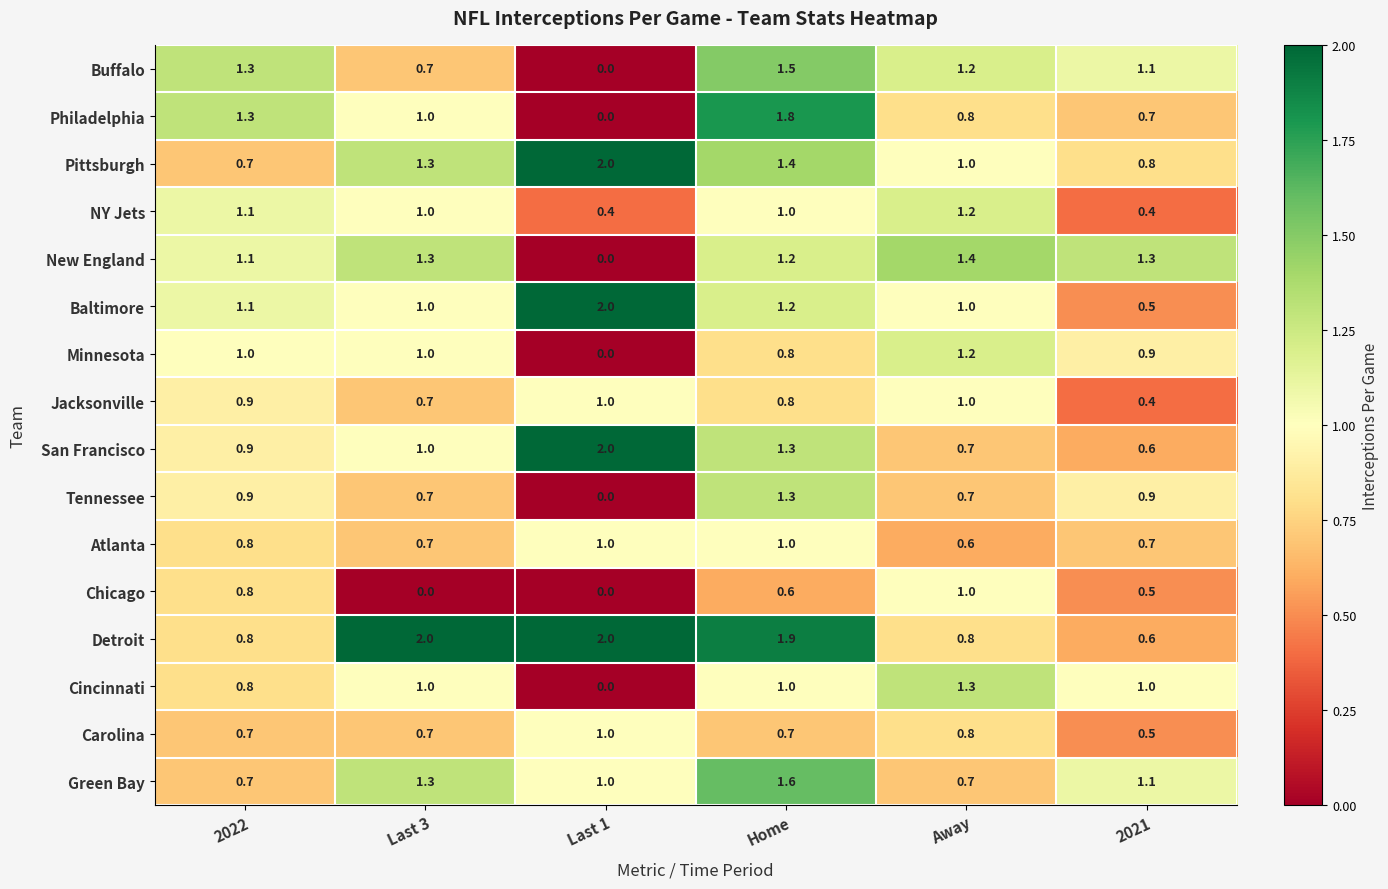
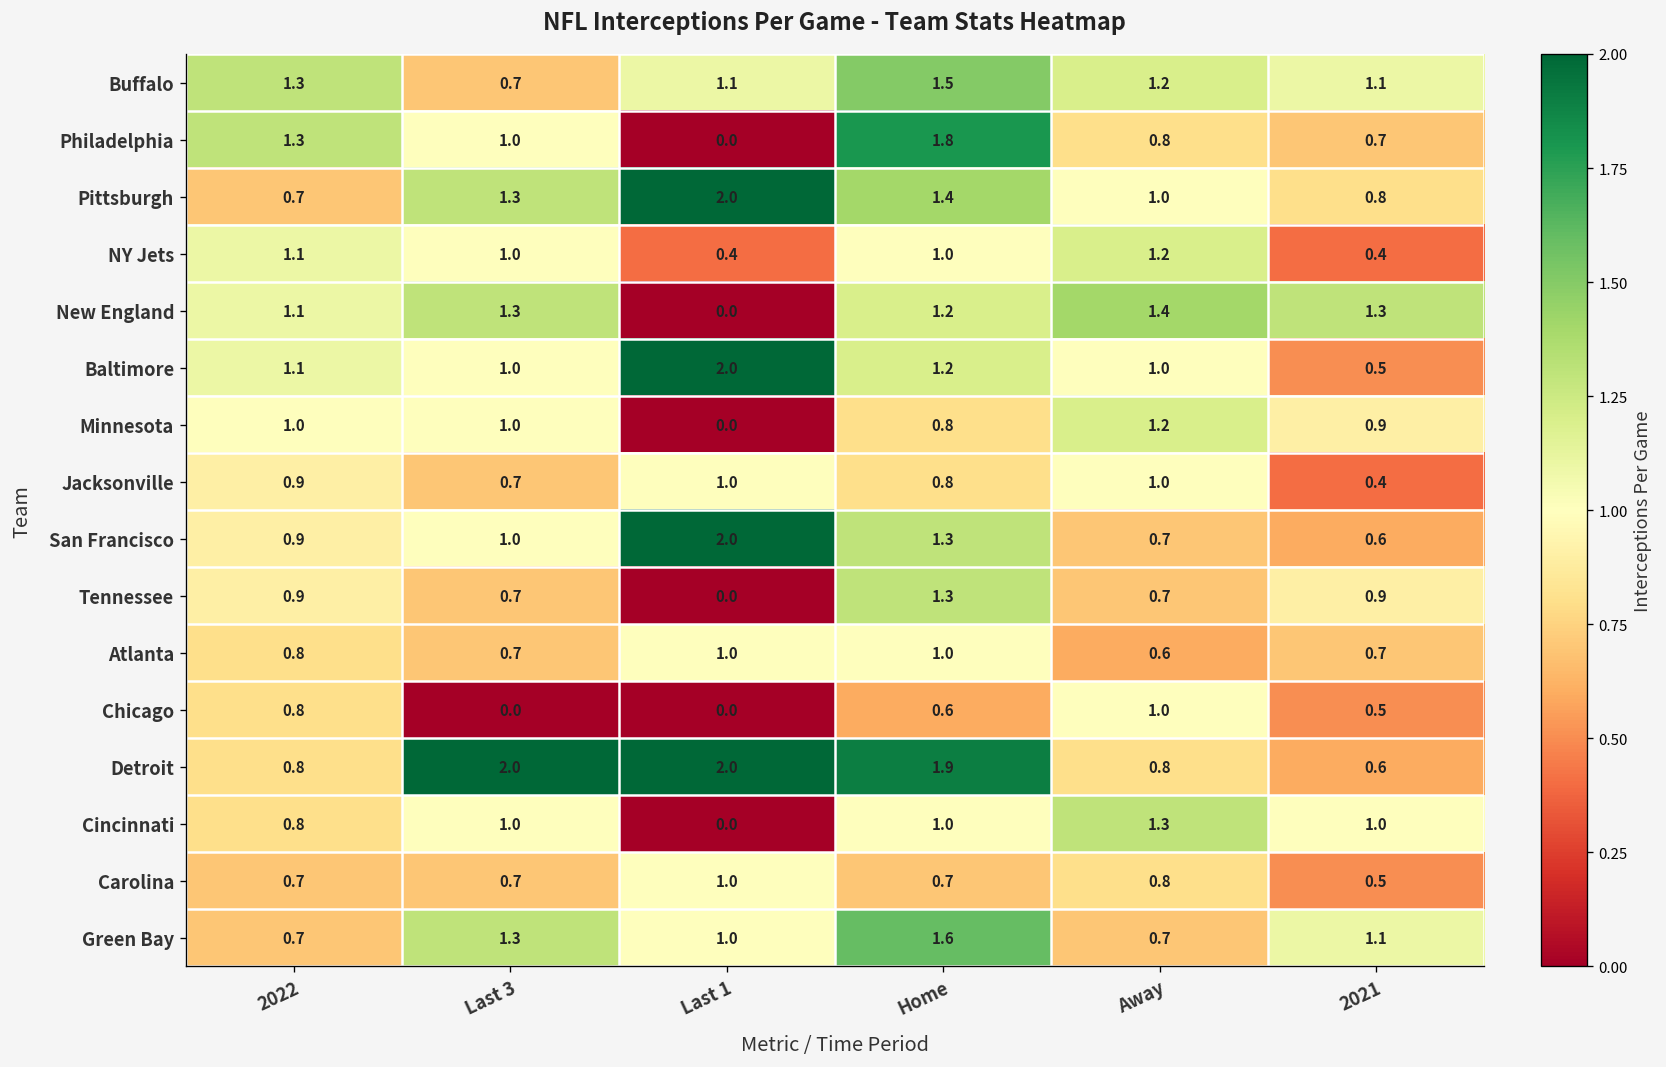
Buffalo, Last 1: 0.0 -> 1.1
